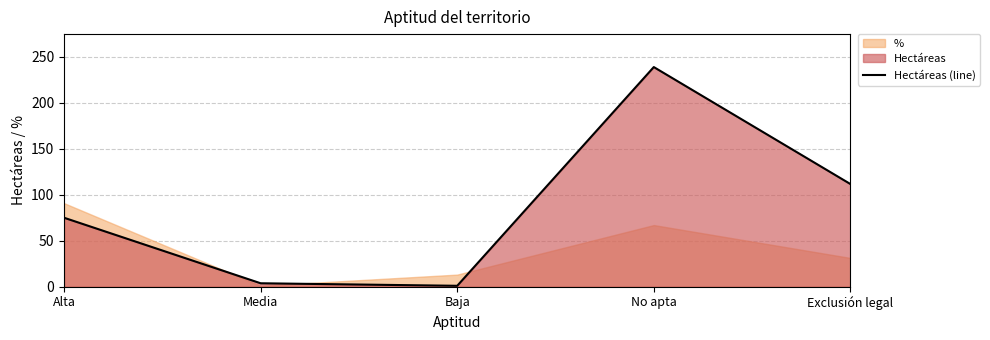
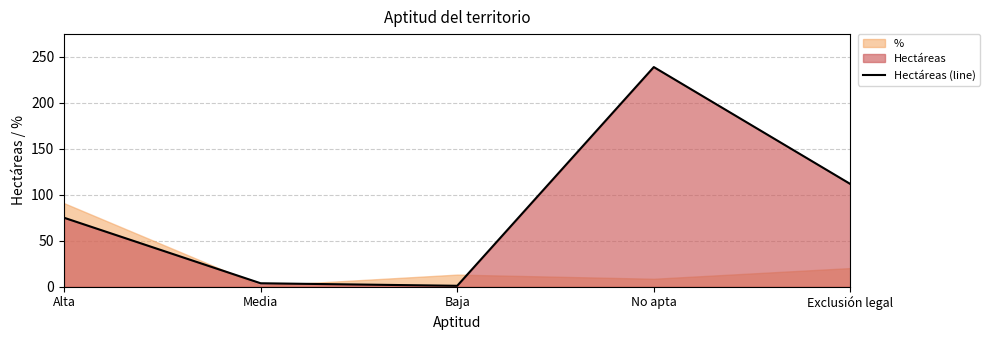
%, No apta: 70 -> 10
%, Exclusión legal: 30 -> 20
